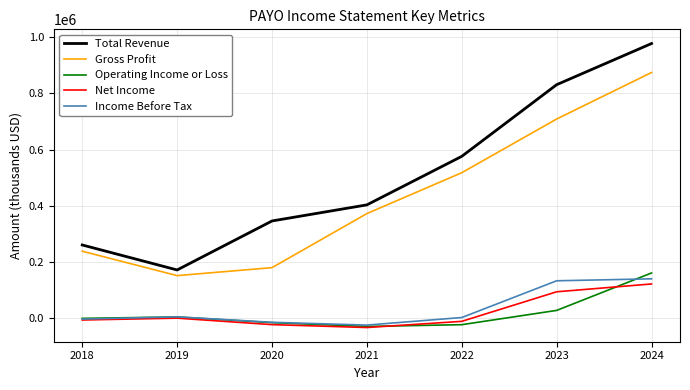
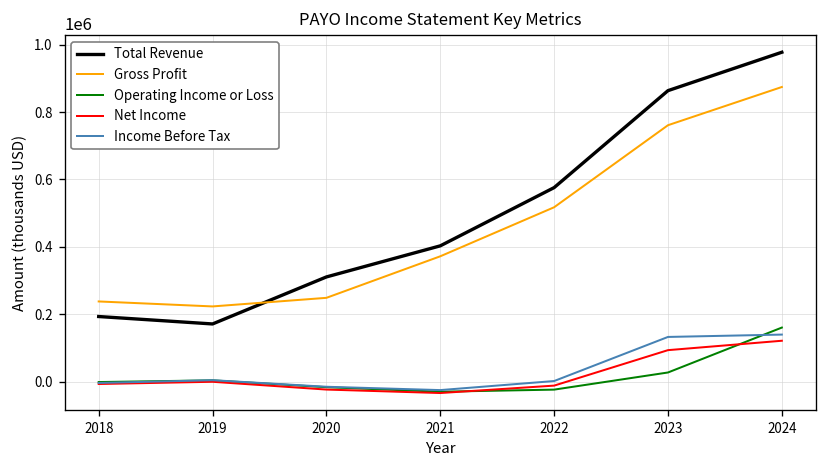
Total Revenue, 2018: 260000 -> 190000
Gross Profit, 2019: 150000 -> 220000
Total Revenue, 2020: 350000 -> 310000
Gross Profit, 2020: 180000 -> 250000
Total Revenue, 2023: 830000 -> 860000
Gross Profit, 2023: 710000 -> 760000
